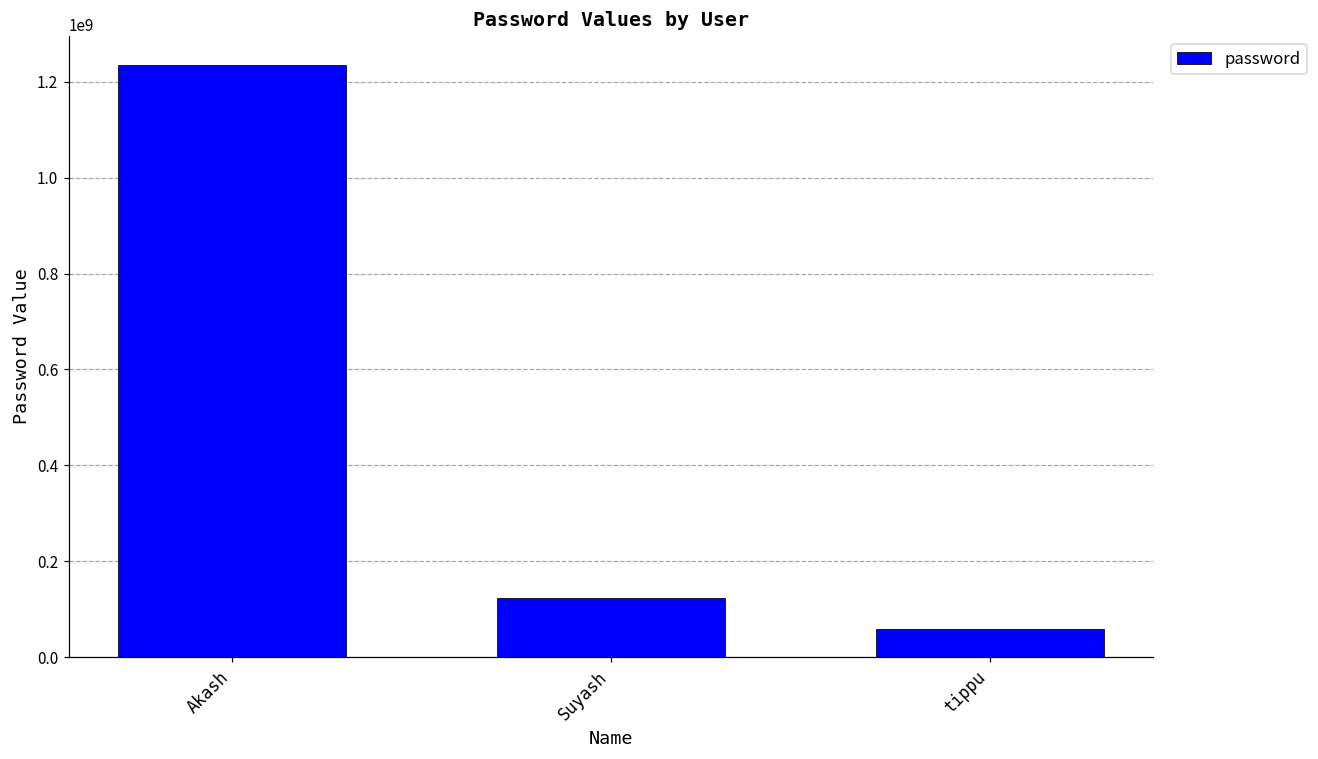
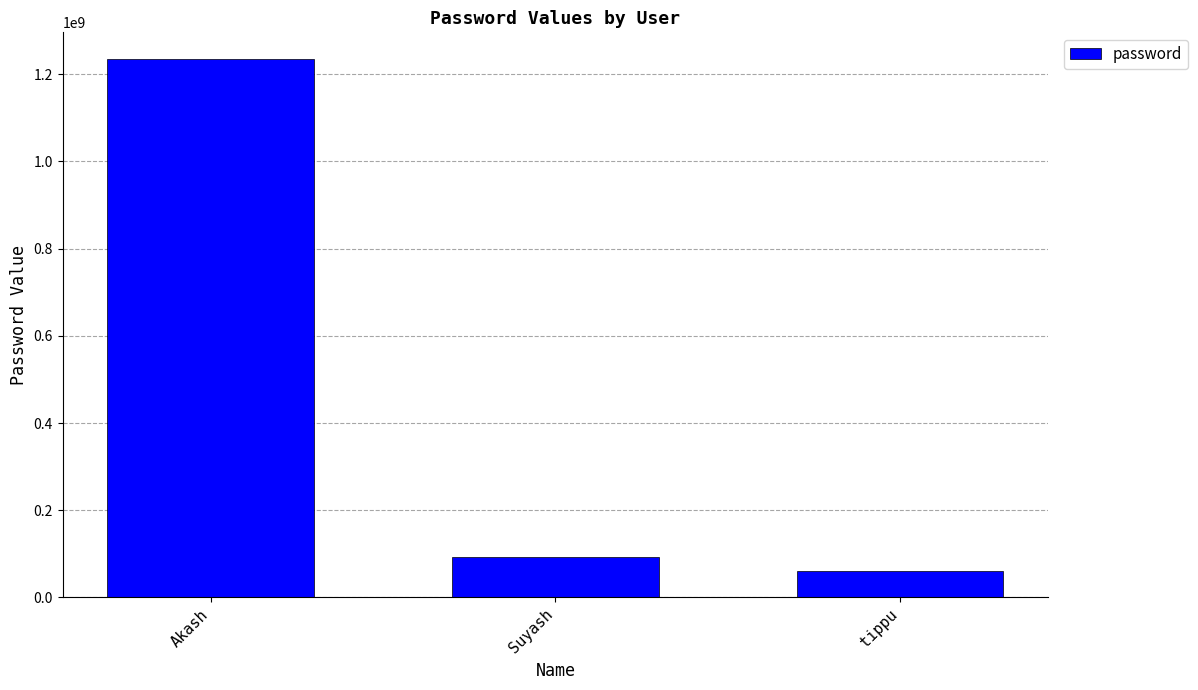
Suyash: 120000000 -> 90000000
